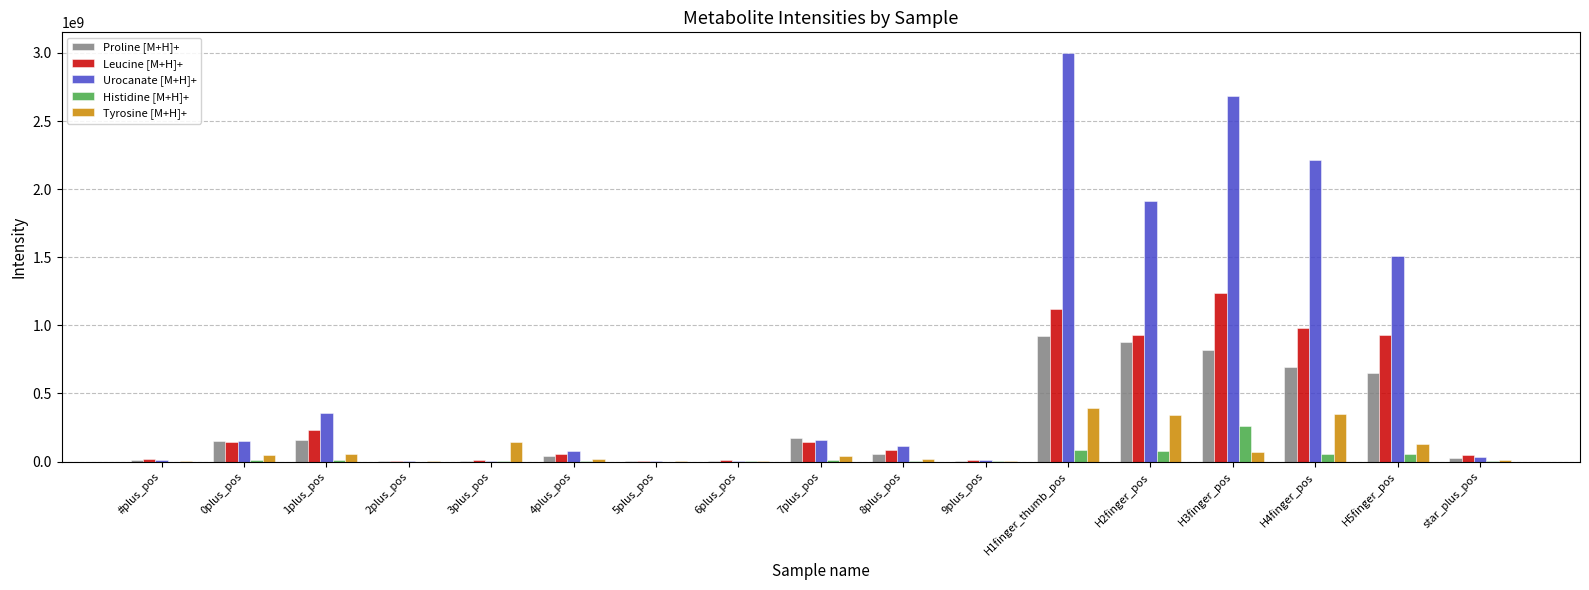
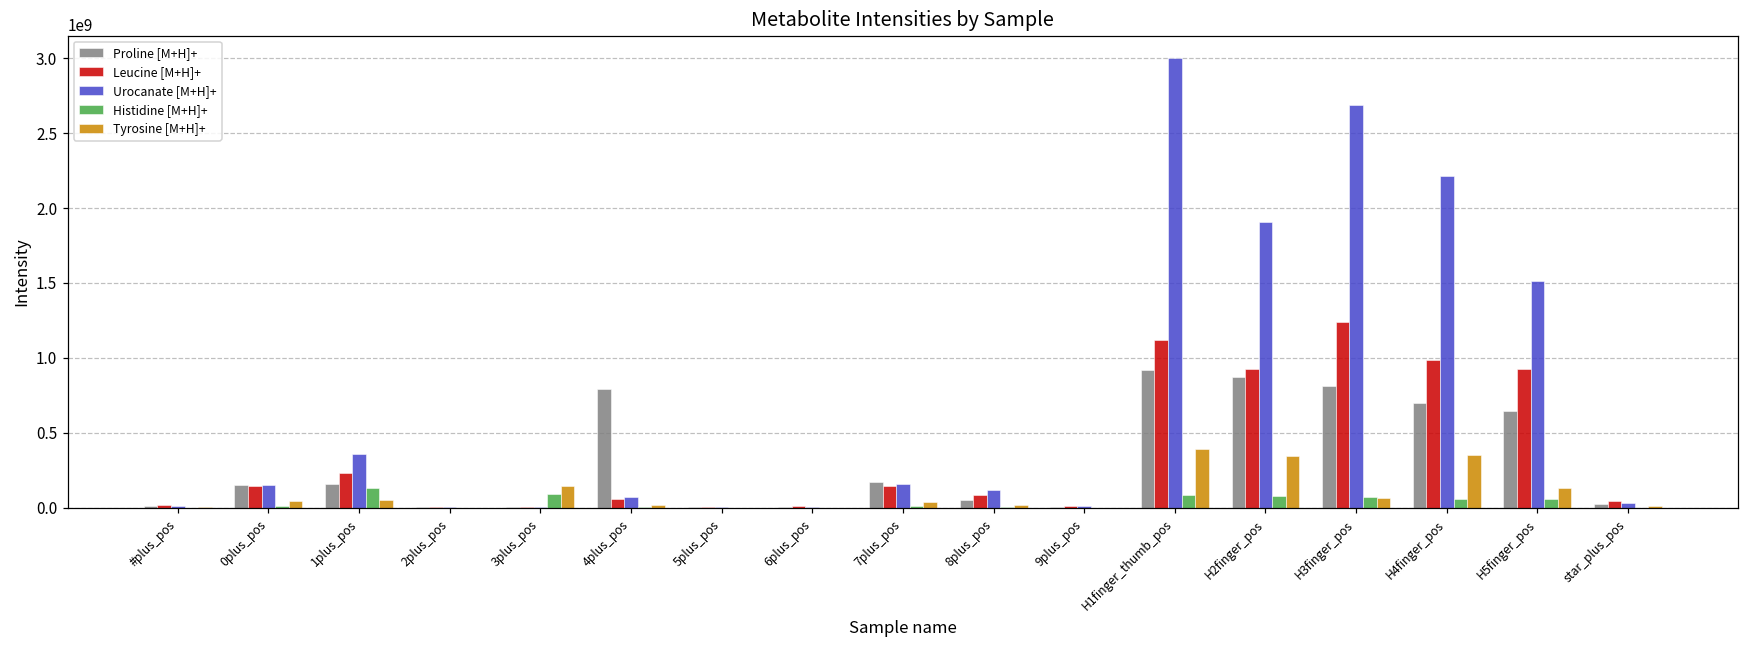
Histidine [M+H]+, 1plus_pos: 10000000 -> 130000000
Histidine [M+H]+, 3plus_pos: 0 -> 90000000
Proline [M+H]+, 4plus_pos: 40000000 -> 790000000
Histidine [M+H]+, H3finger_pos: 260000000 -> 70000000
